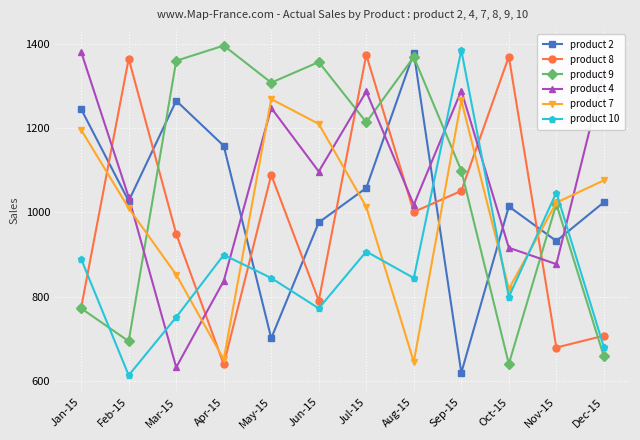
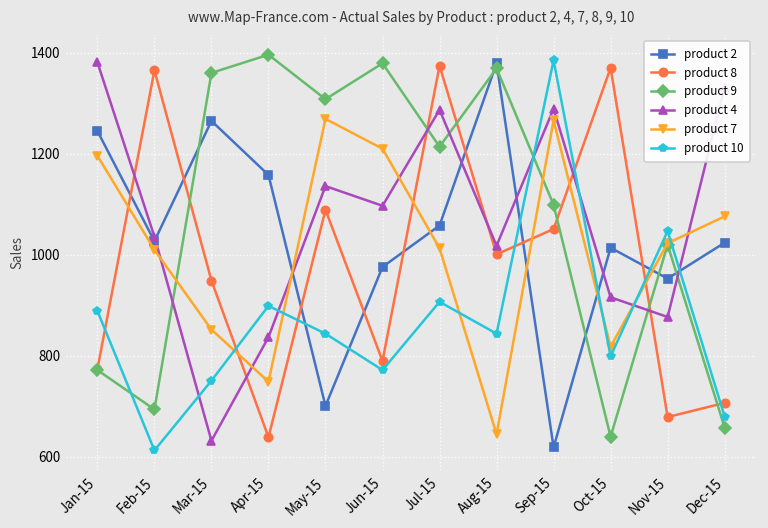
product 7, Apr-15: 650 -> 750
product 4, May-15: 1250 -> 1140
product 9, Jun-15: 1360 -> 1380
product 2, Nov-15: 930 -> 950
